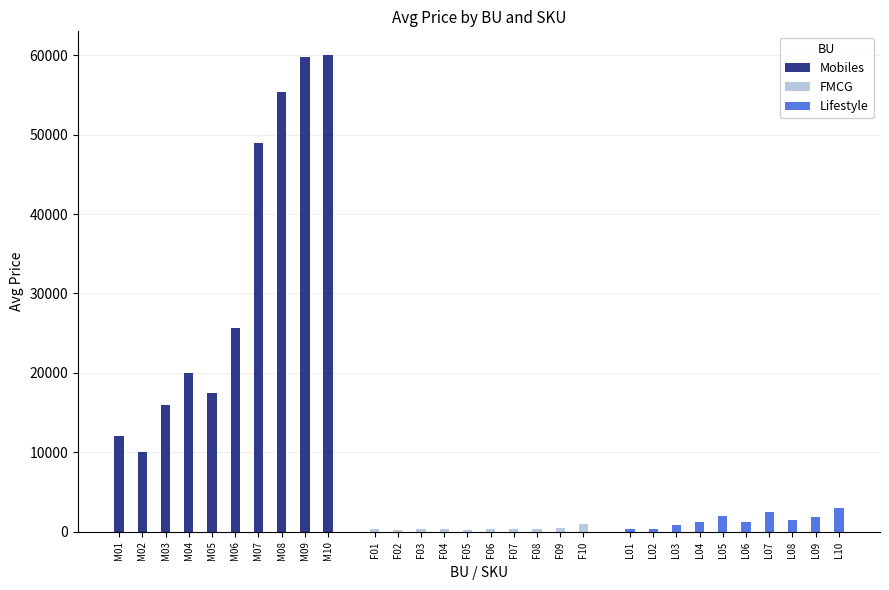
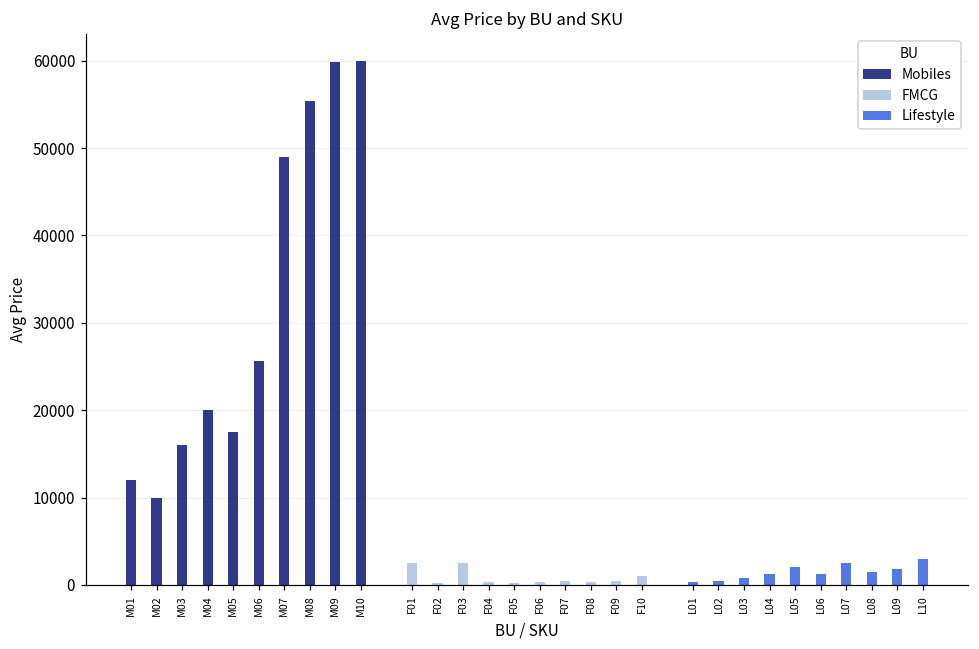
FMCG, F01: 0 -> 3000
FMCG, F03: 0 -> 3000
